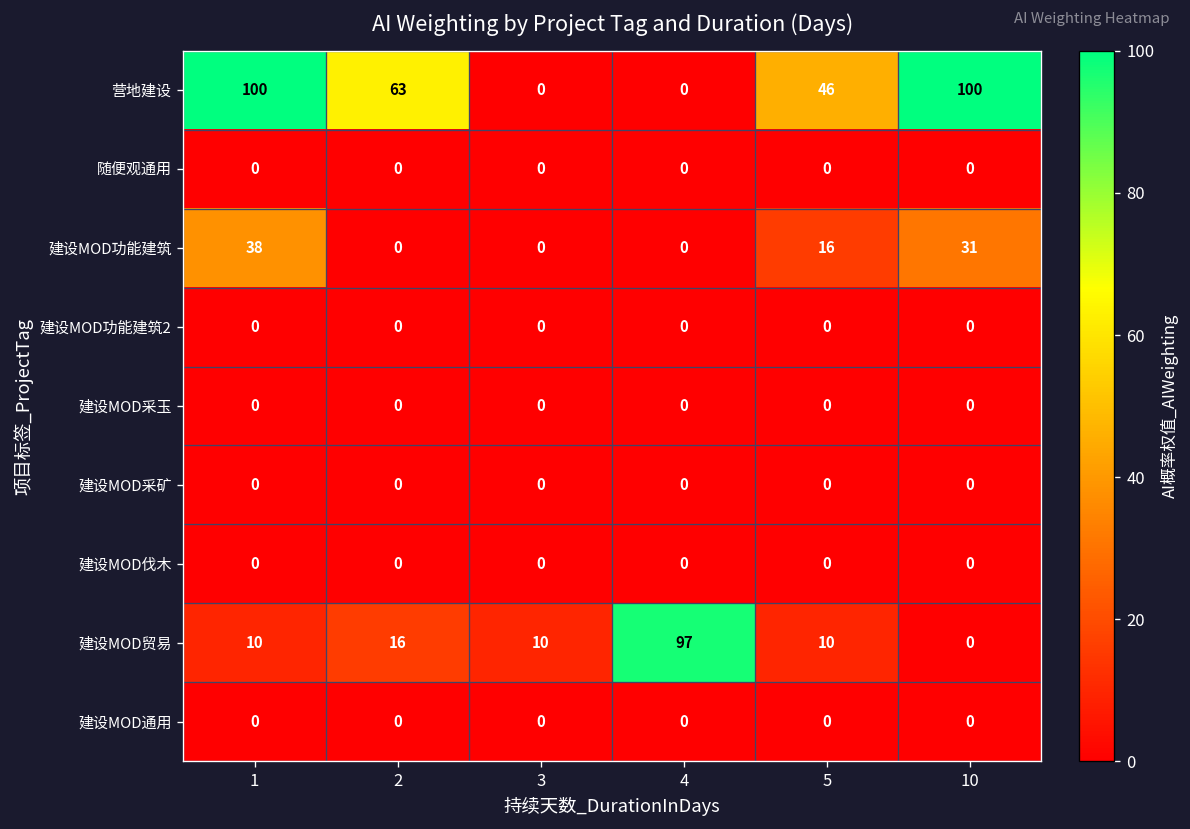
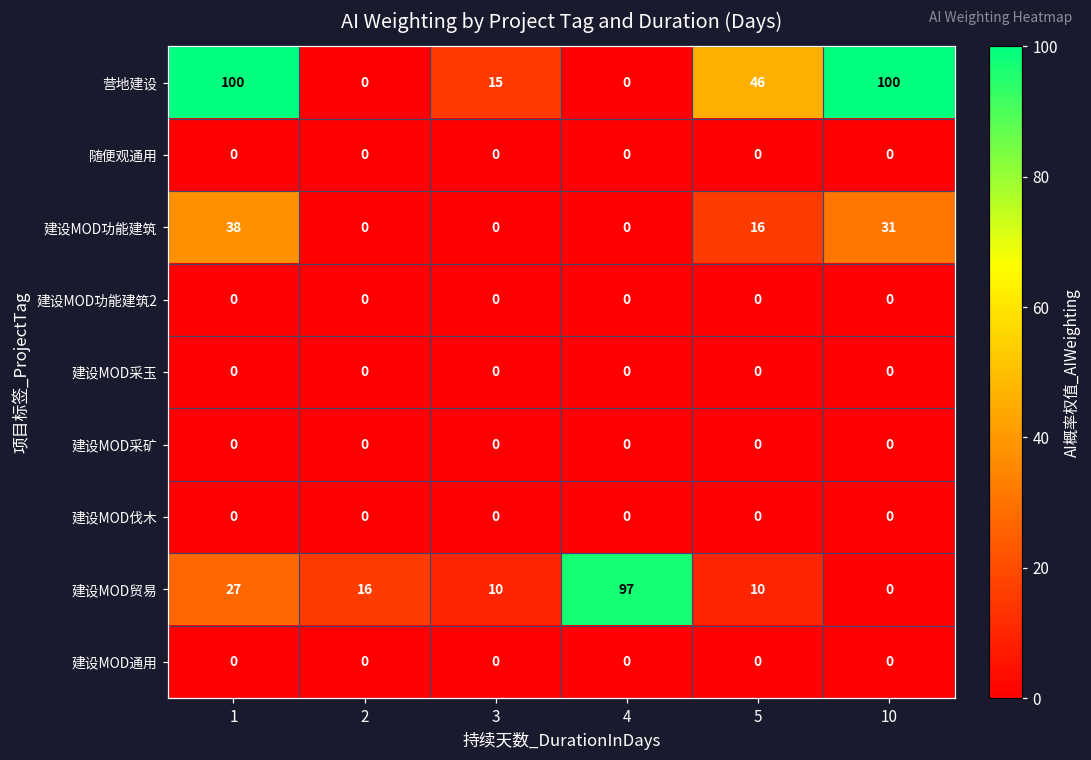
营地建设, 2: 63 -> 0
营地建设, 3: 0 -> 15
建设MOD贸易, 1: 10 -> 27
